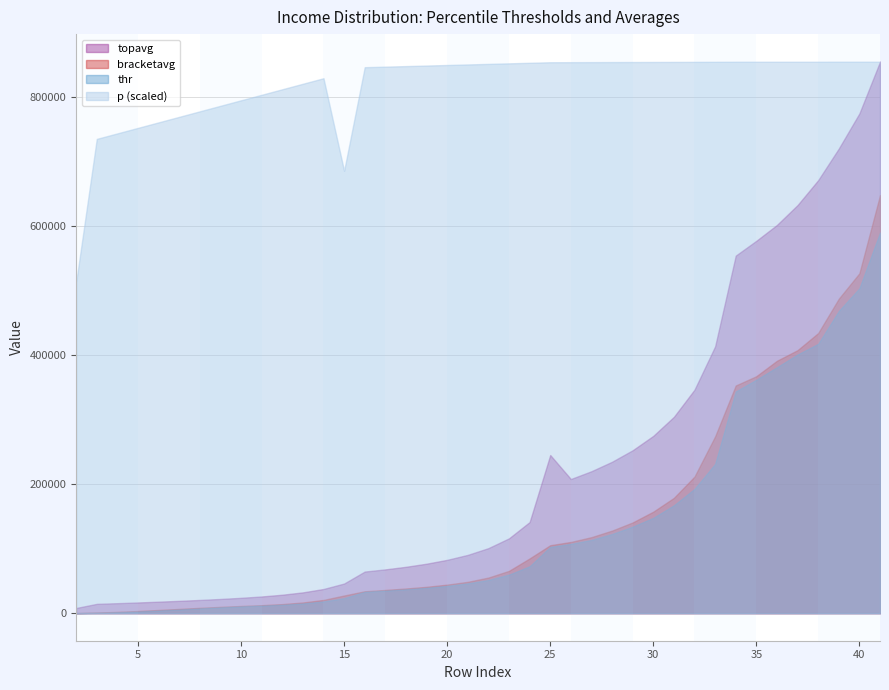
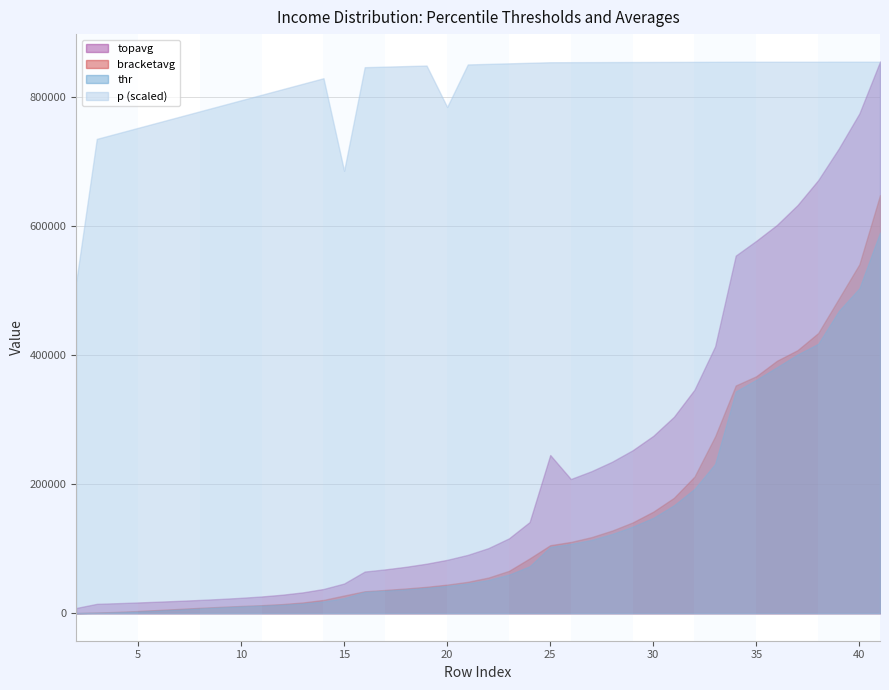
p (scaled), 20: 850000 -> 780000
bracketavg, 40: 530000 -> 540000
